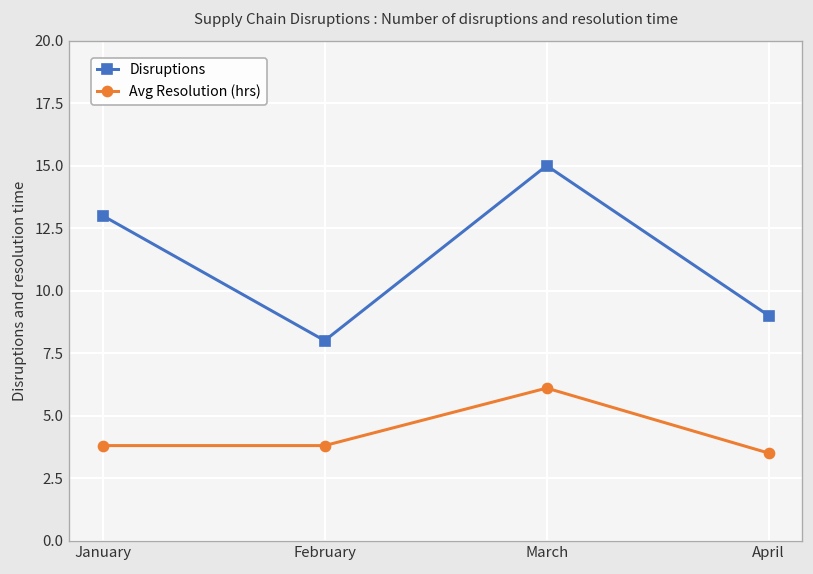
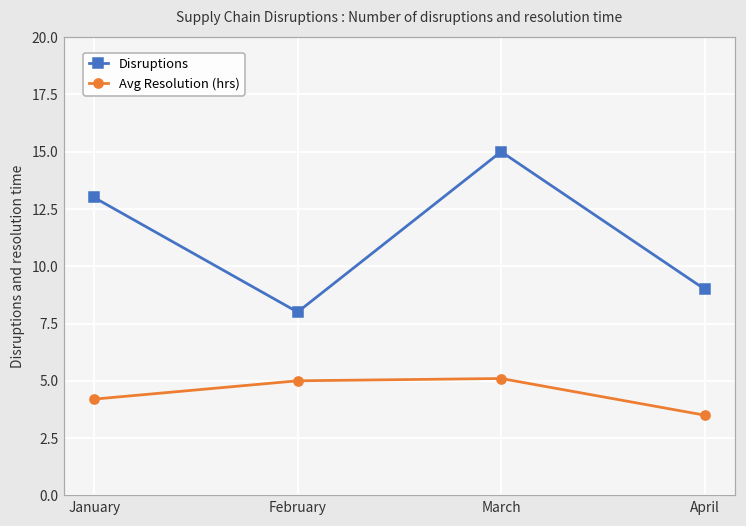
Avg Resolution (hrs), January: 3.8 -> 4.2
Avg Resolution (hrs), February: 3.8 -> 5.0
Avg Resolution (hrs), March: 6.1 -> 5.1
